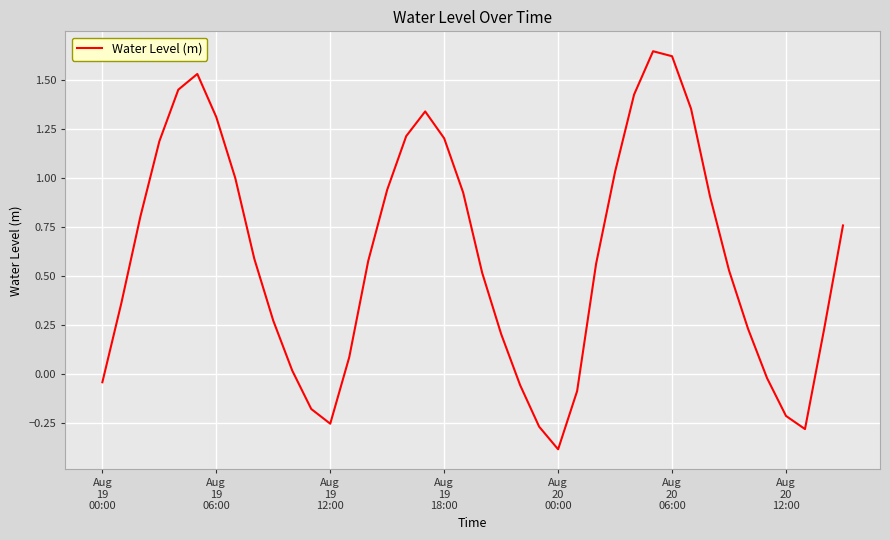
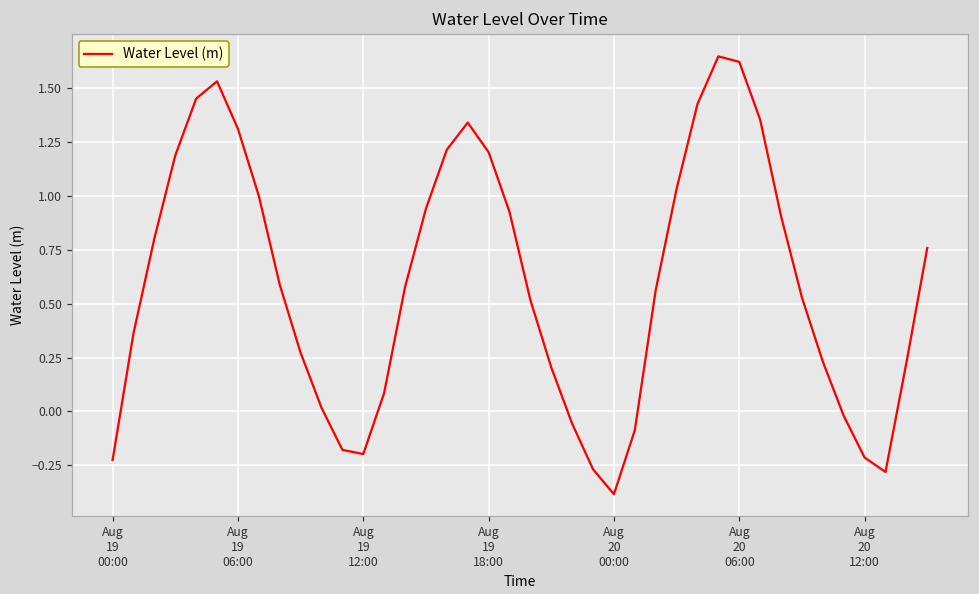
Aug 19 00:00: -0.04 -> -0.23
Aug 19 12:00: -0.25 -> -0.20
